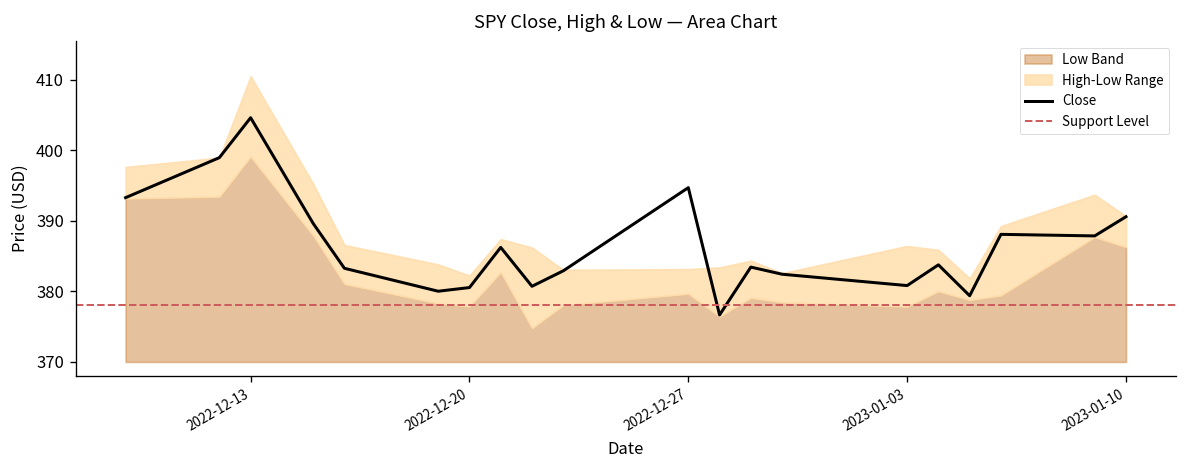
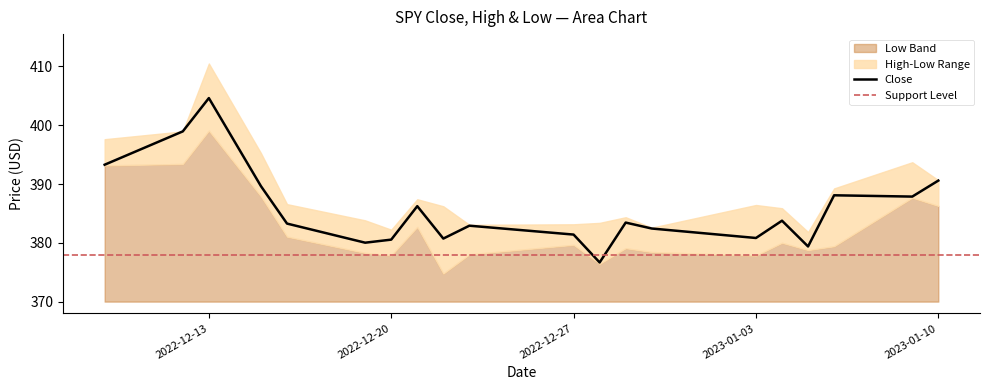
Close, 2022-12-27: 395 -> 381
